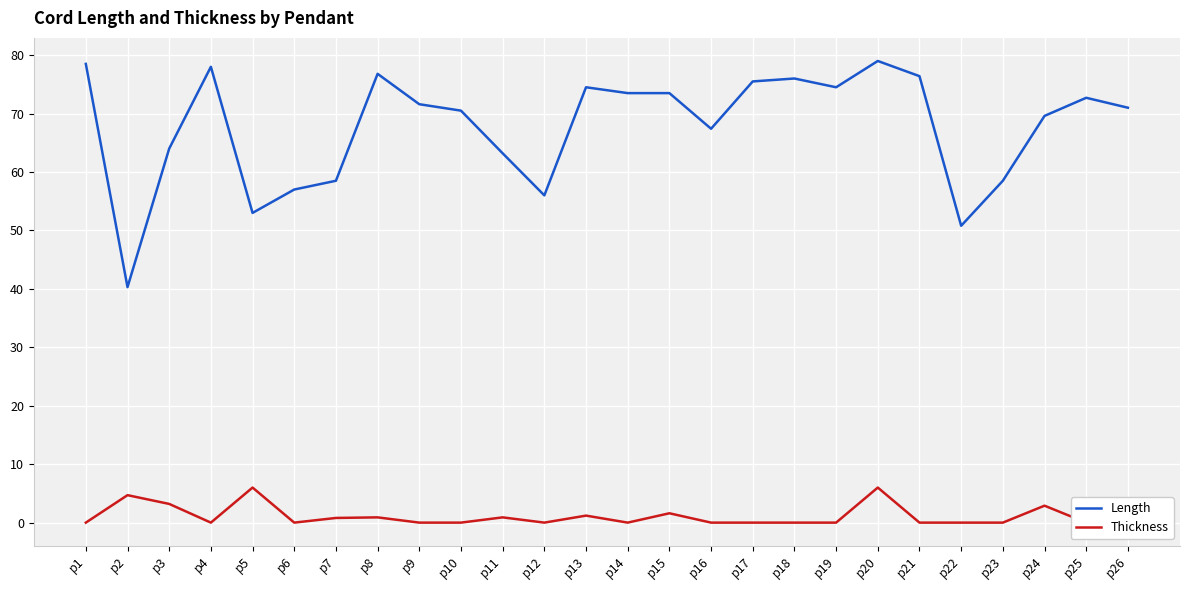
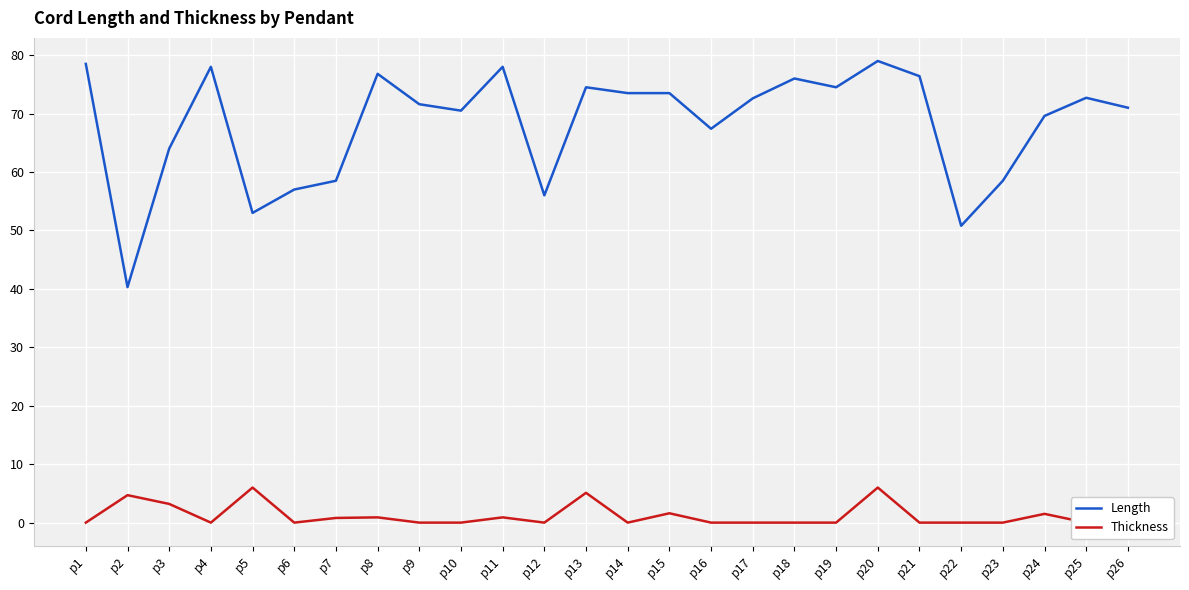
Length, p11: 63 -> 78
Thickness, p13: 1 -> 5
Length, p17: 76 -> 73
Thickness, p24: 3 -> 2
